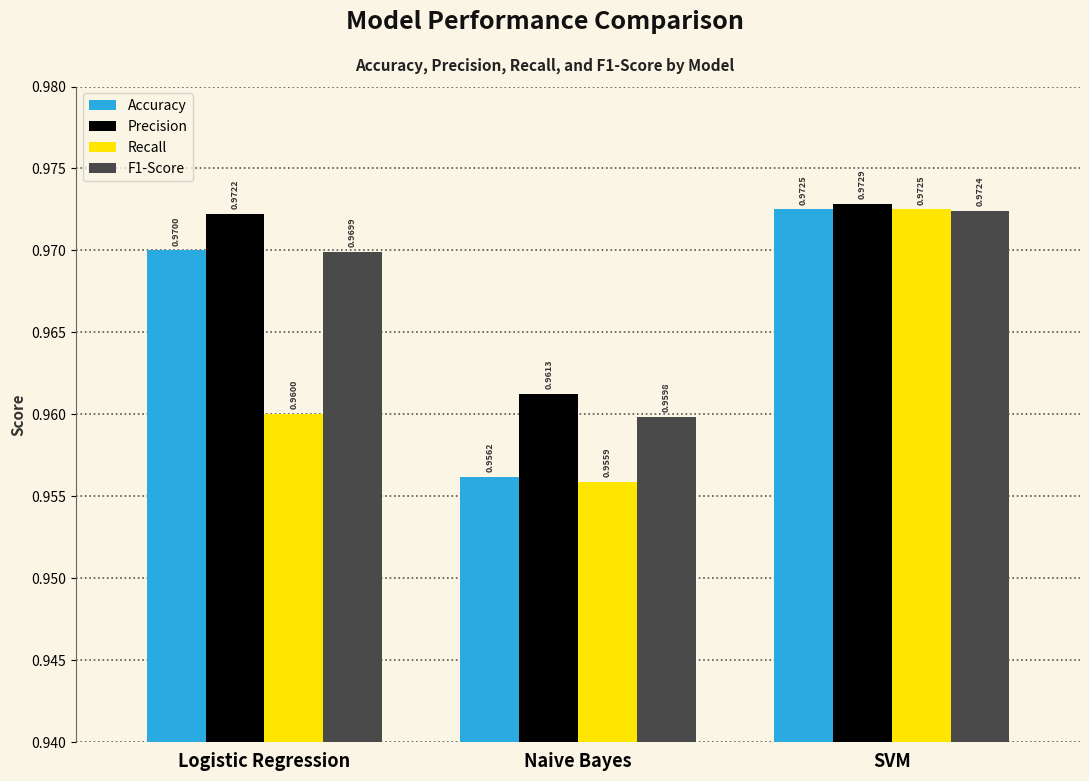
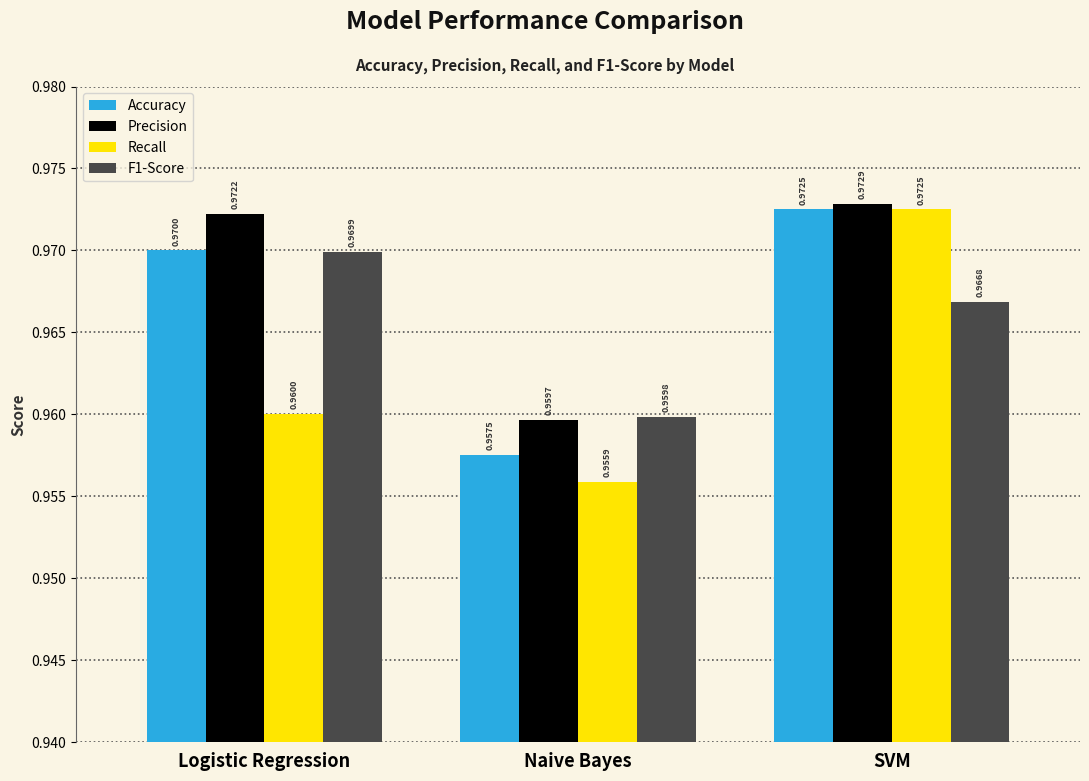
Accuracy, Naive Bayes: 0.9562 -> 0.9575
Precision, Naive Bayes: 0.9613 -> 0.9597
F1-Score, SVM: 0.9724 -> 0.9668
